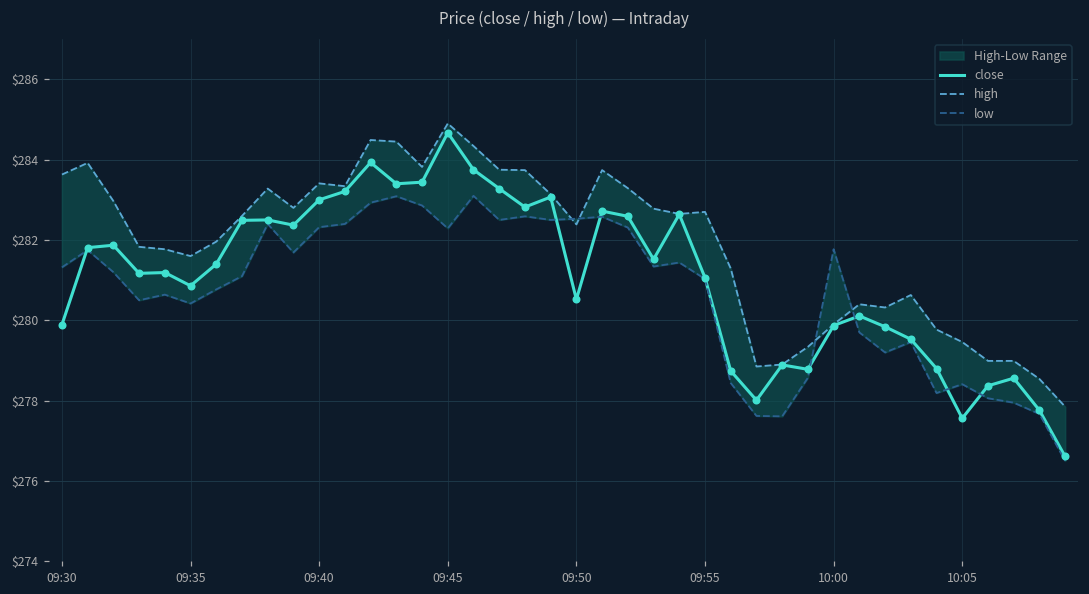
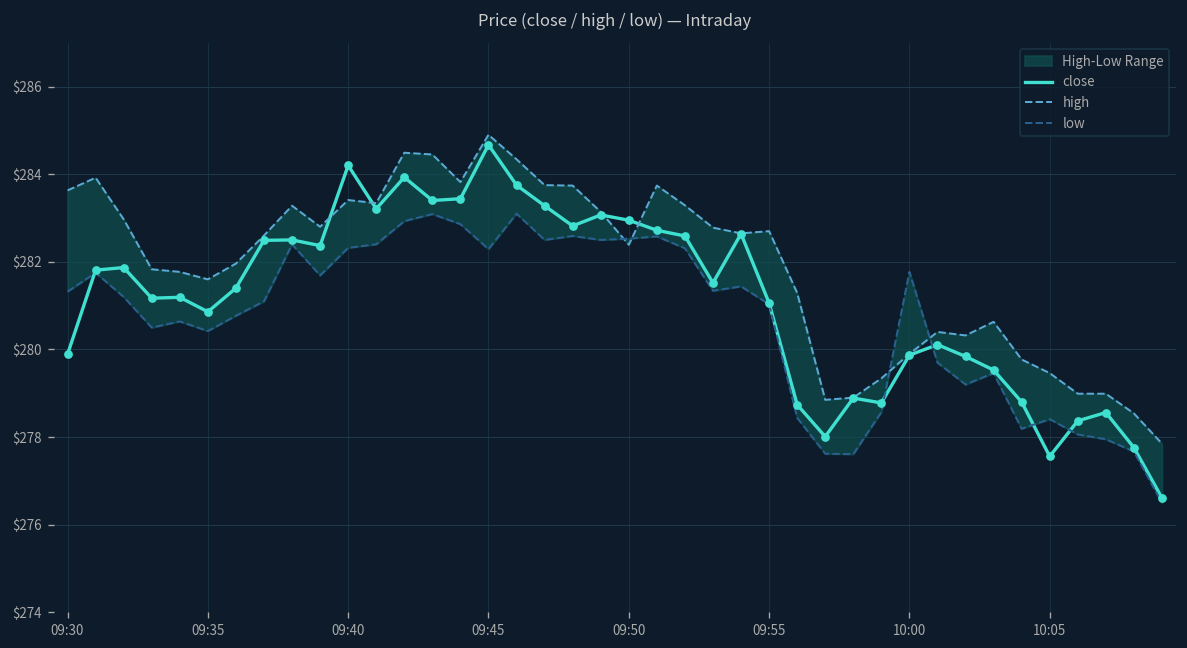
close, 09:40: $283.0 -> $284.2
close, 09:50: $280.5 -> $283.0
